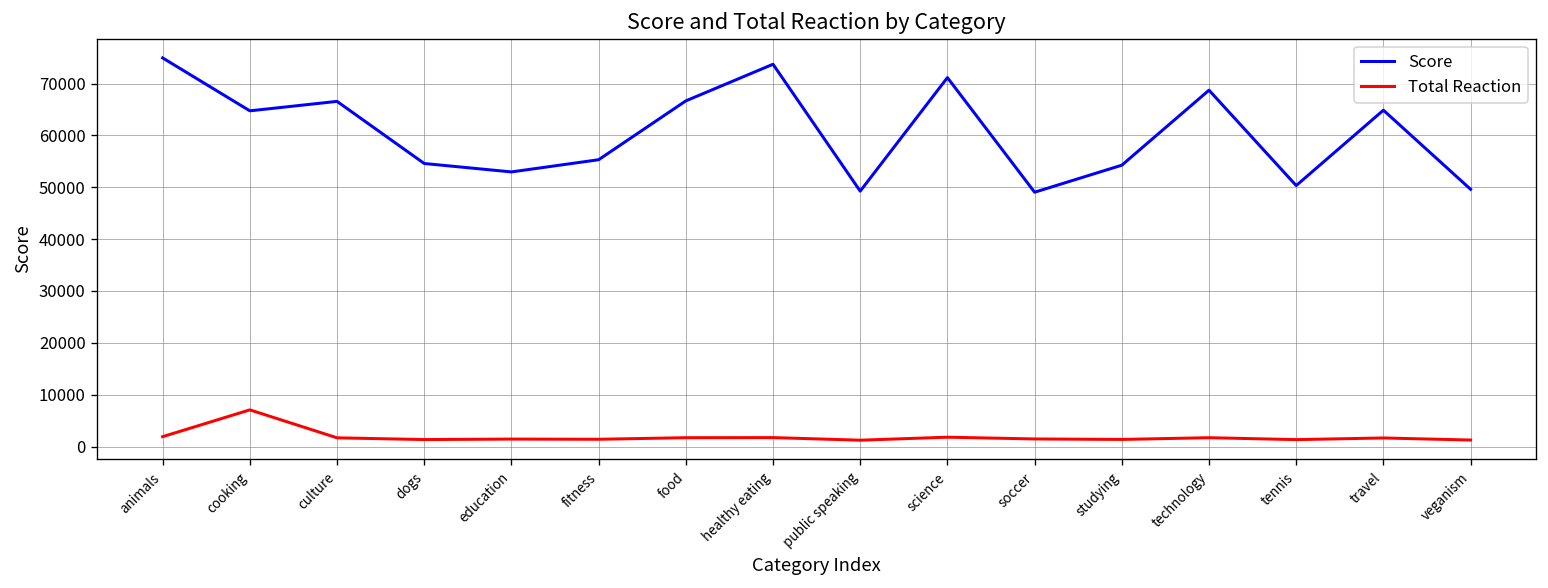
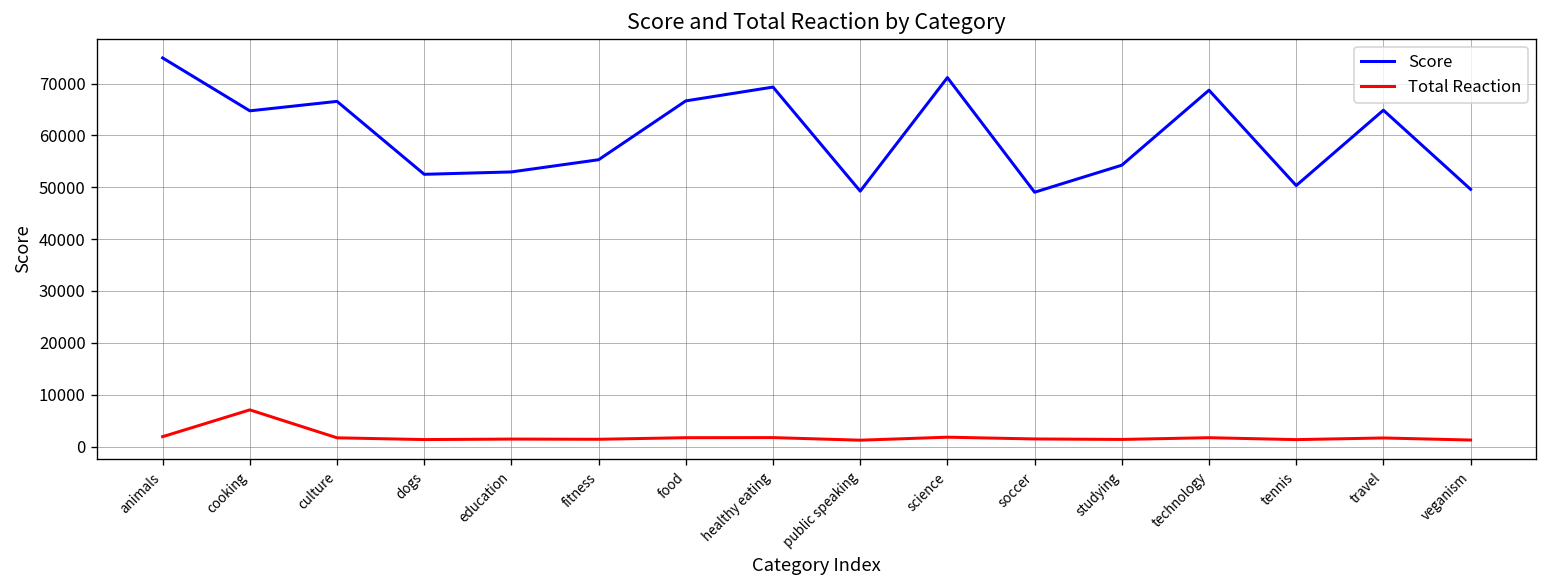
Score, dogs: 55000 -> 53000
Score, healthy eating: 74000 -> 69000
